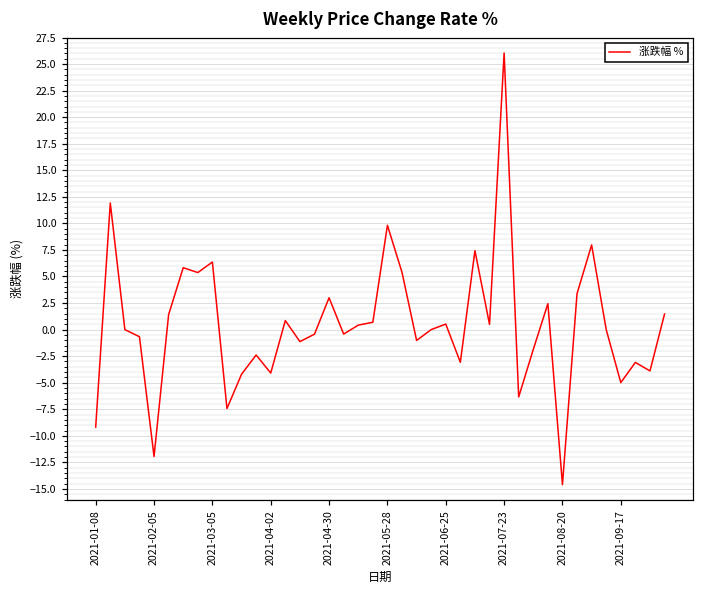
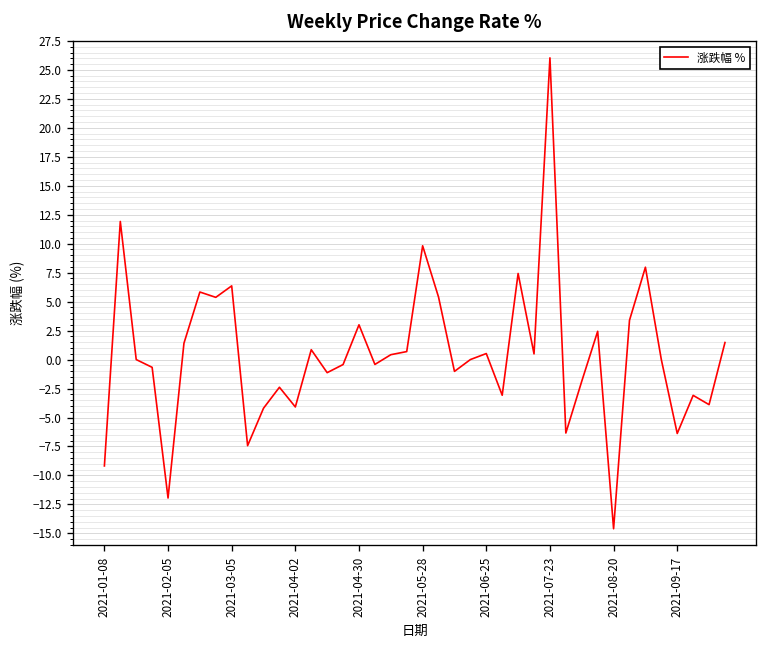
2021-09-17: -5 -> -6
